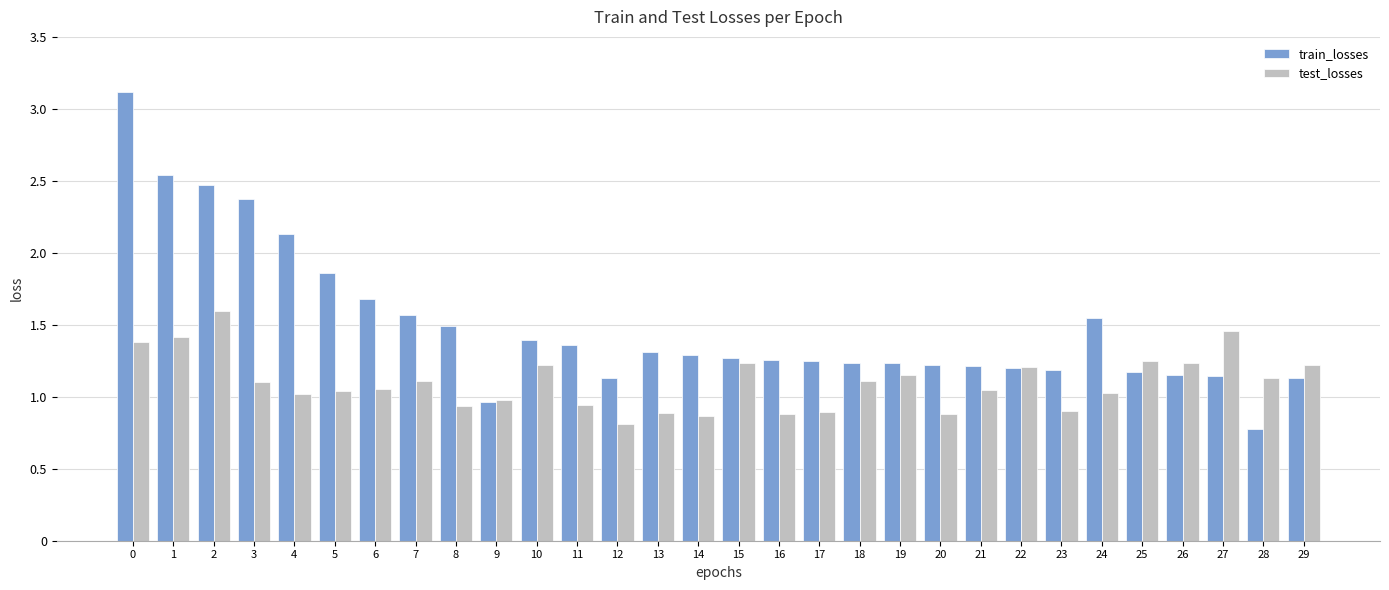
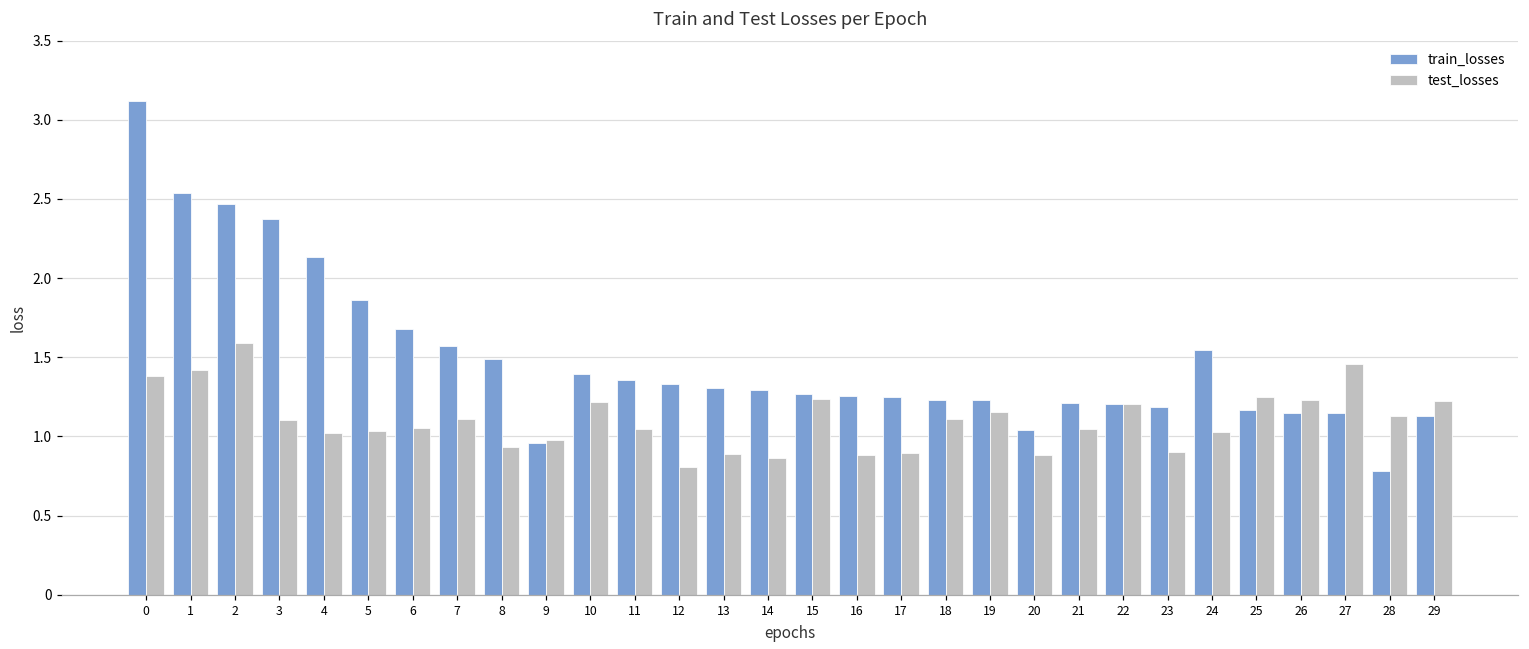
test_losses, 11: 0.94 -> 1.05
train_losses, 12: 1.13 -> 1.33
train_losses, 20: 1.22 -> 1.04
